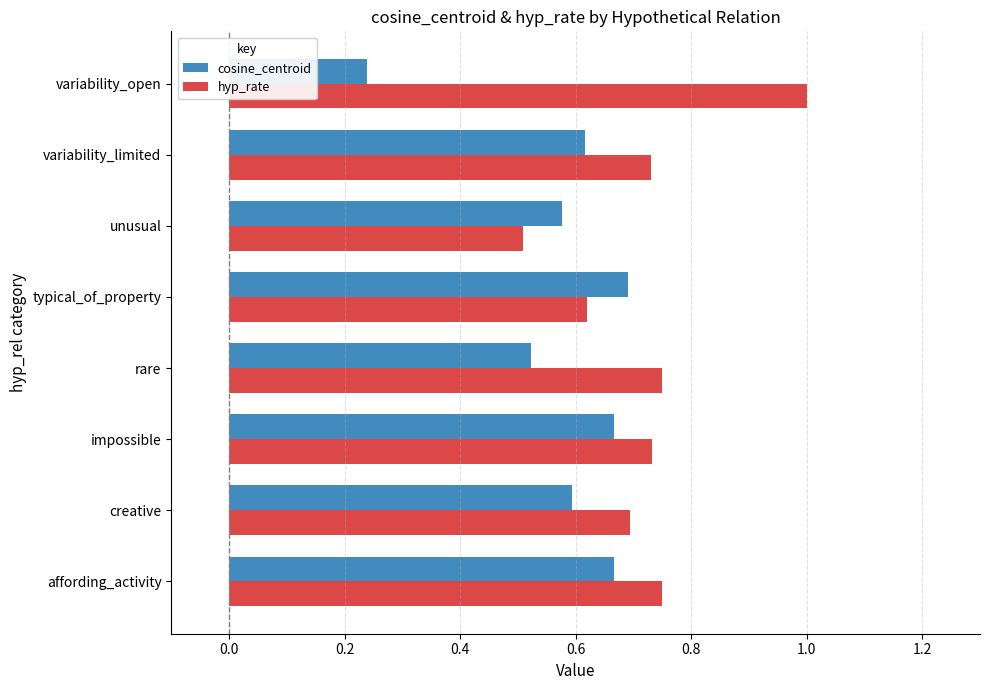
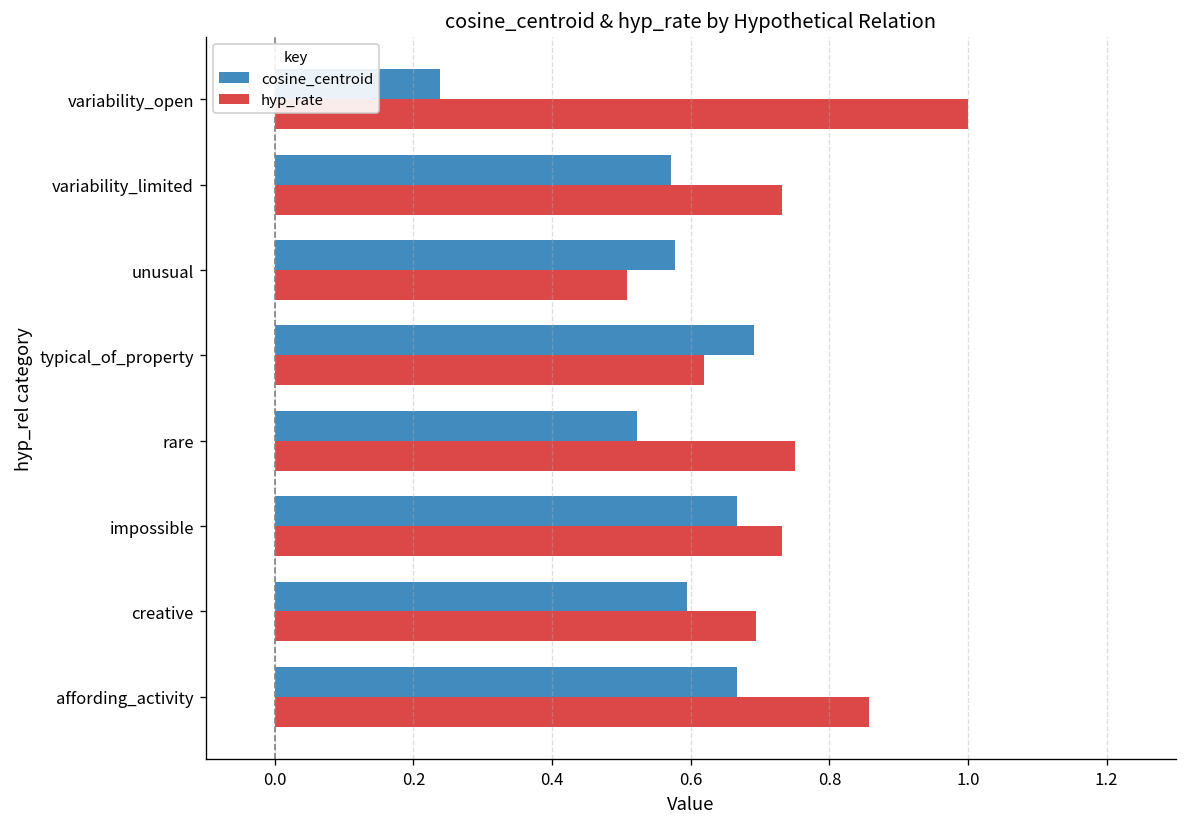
cosine_centroid, variability_limited: 0.62 -> 0.57
hyp_rate, affording_activity: 0.75 -> 0.86
